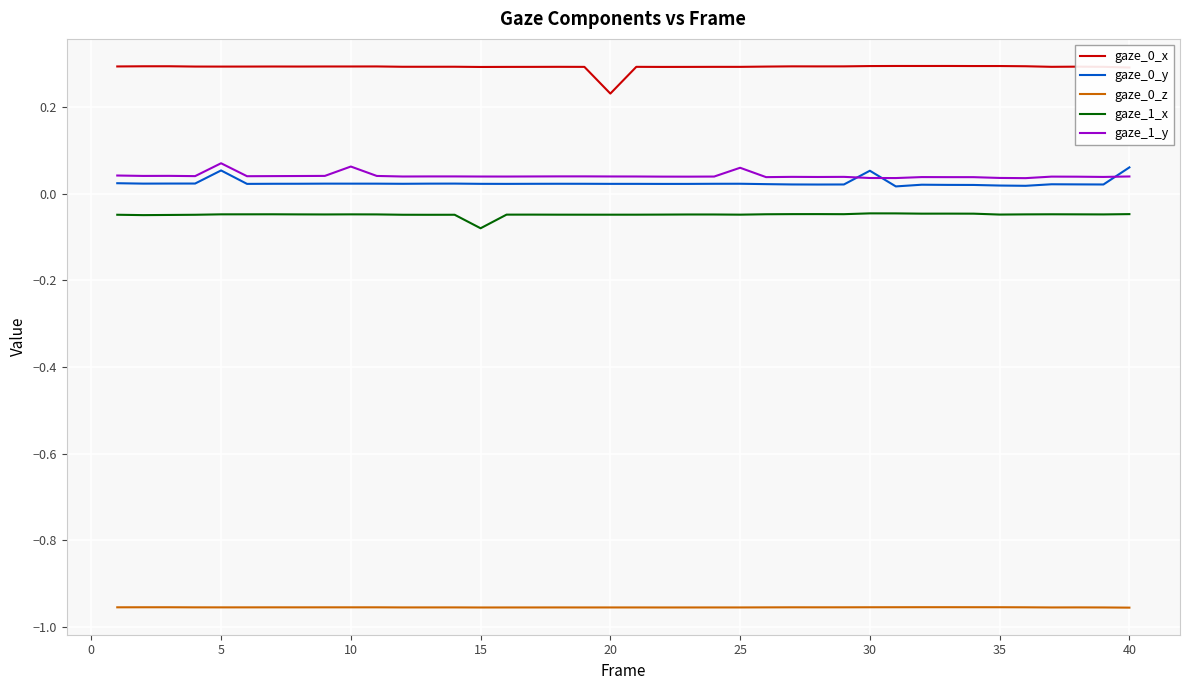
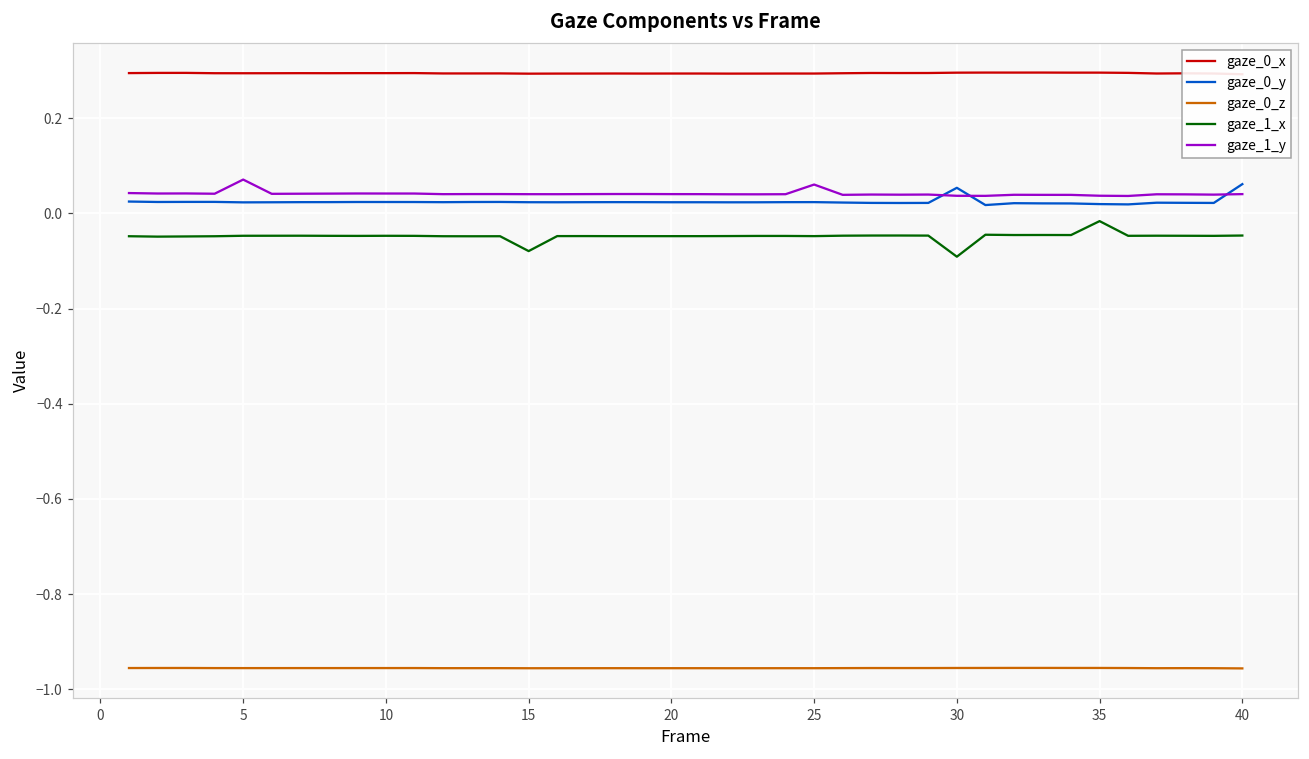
gaze_0_y, 5: 0.05 -> 0.02
gaze_1_y, 10: 0.06 -> 0.04
gaze_0_x, 20: 0.23 -> 0.29
gaze_1_x, 30: -0.04 -> -0.09
gaze_1_x, 35: -0.05 -> -0.02
